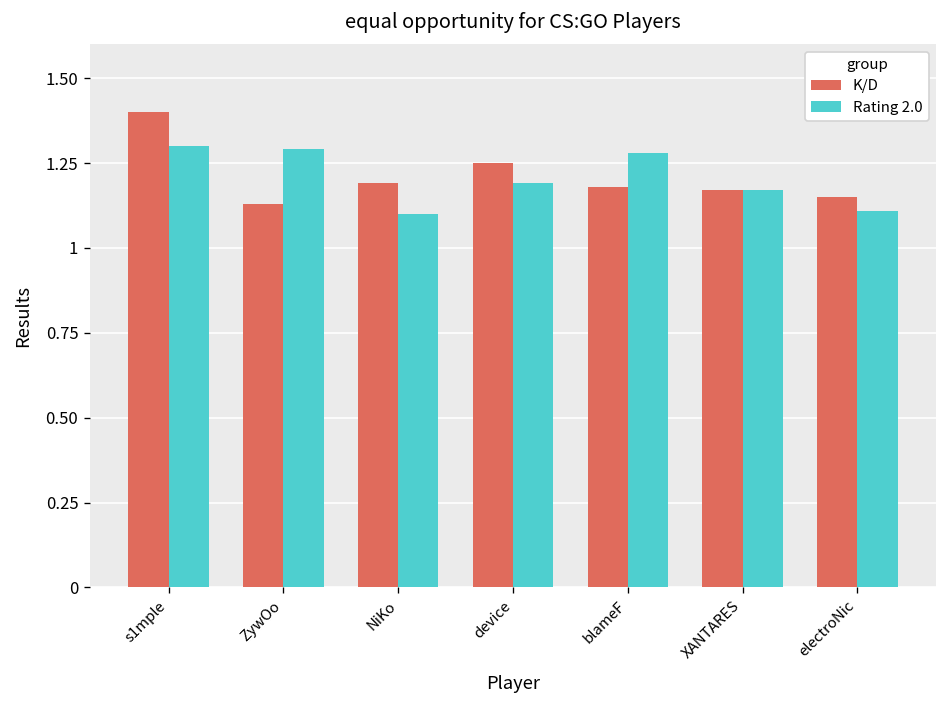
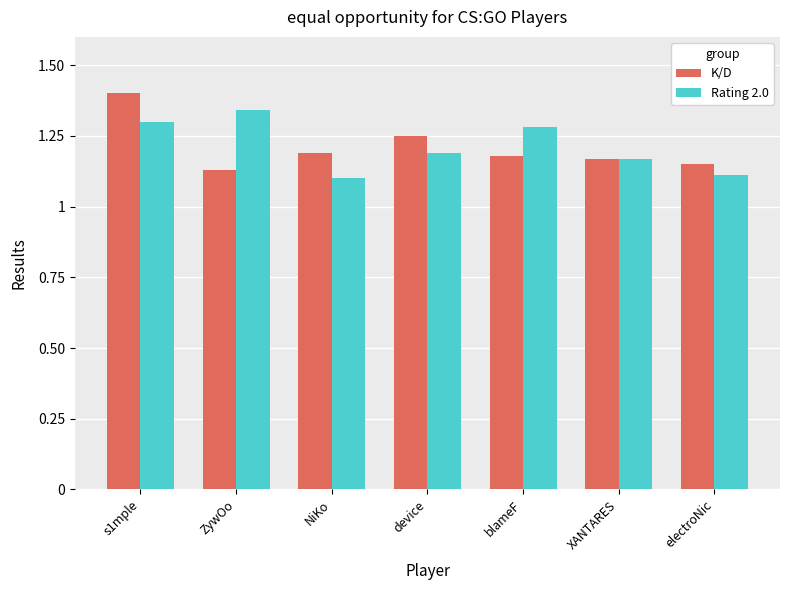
Rating 2.0, ZywOo: 1.29 -> 1.34
